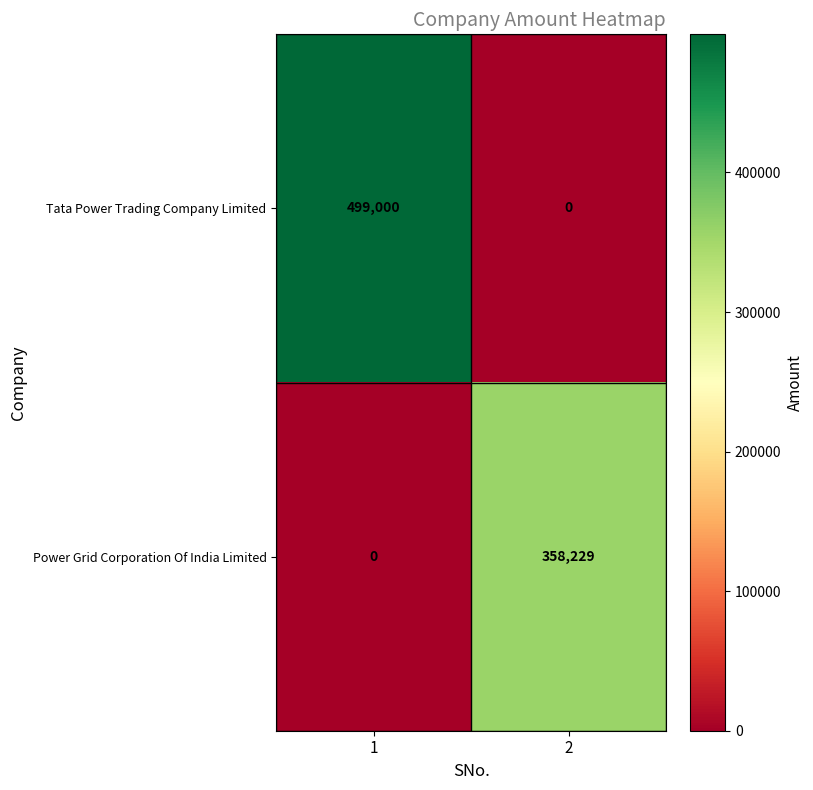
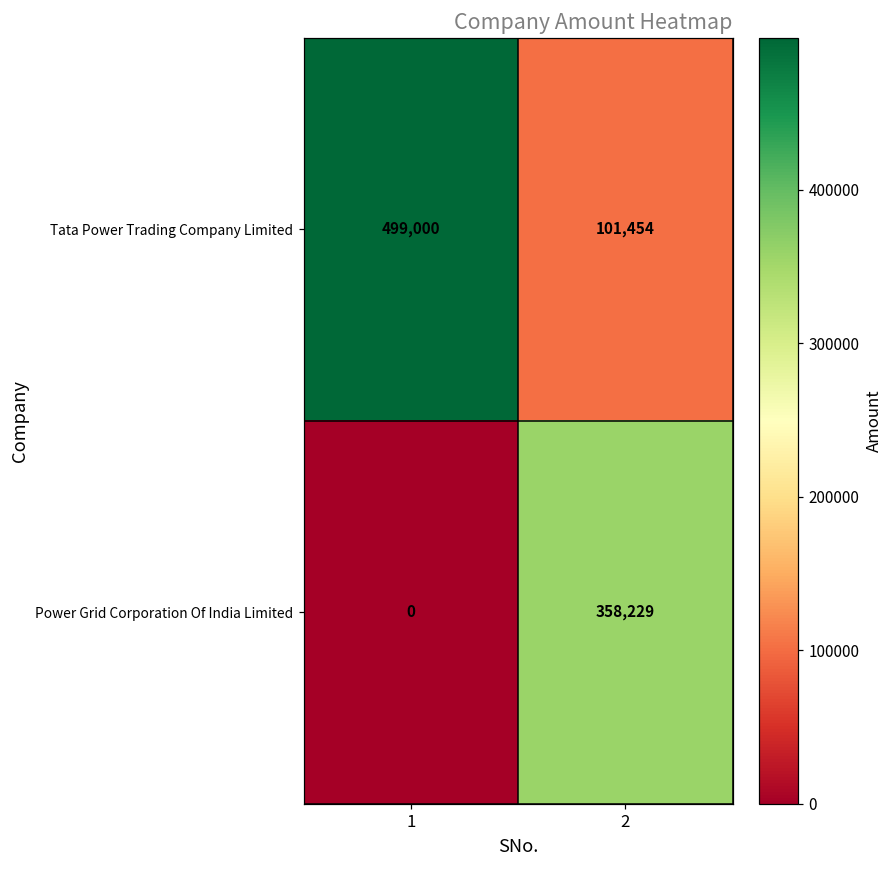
Tata Power Trading Company Limited, 2: 0 -> 101,454
